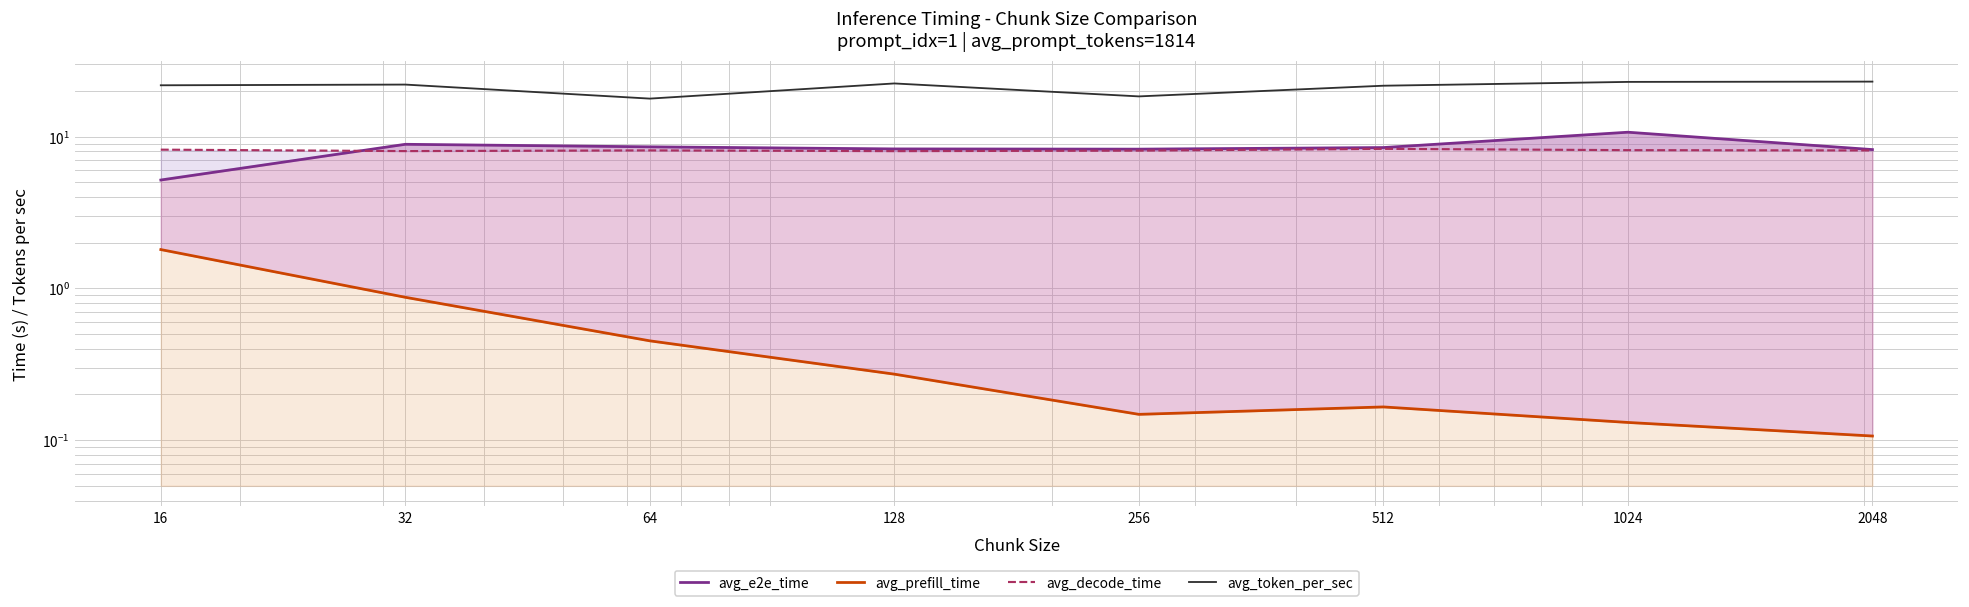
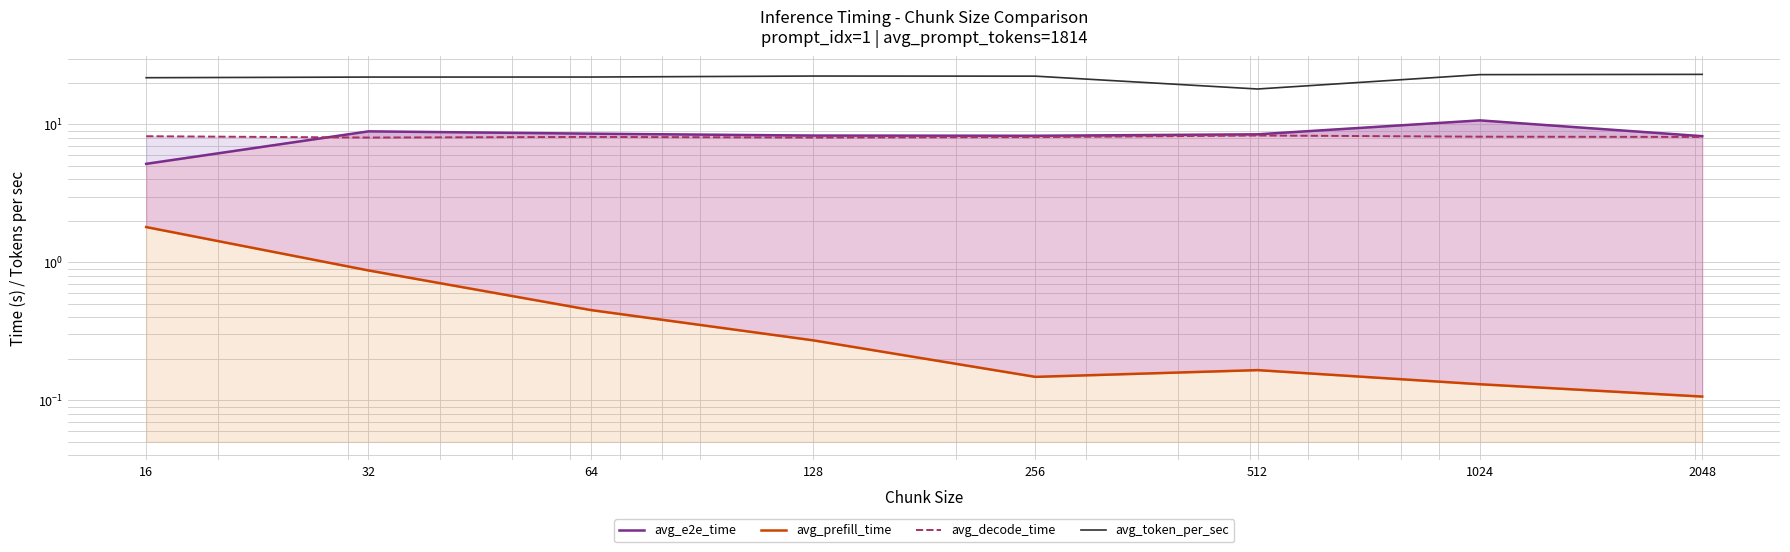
avg_token_per_sec, 64: 18 -> 22
avg_token_per_sec, 256: 18 -> 22
avg_token_per_sec, 512: 22 -> 18
